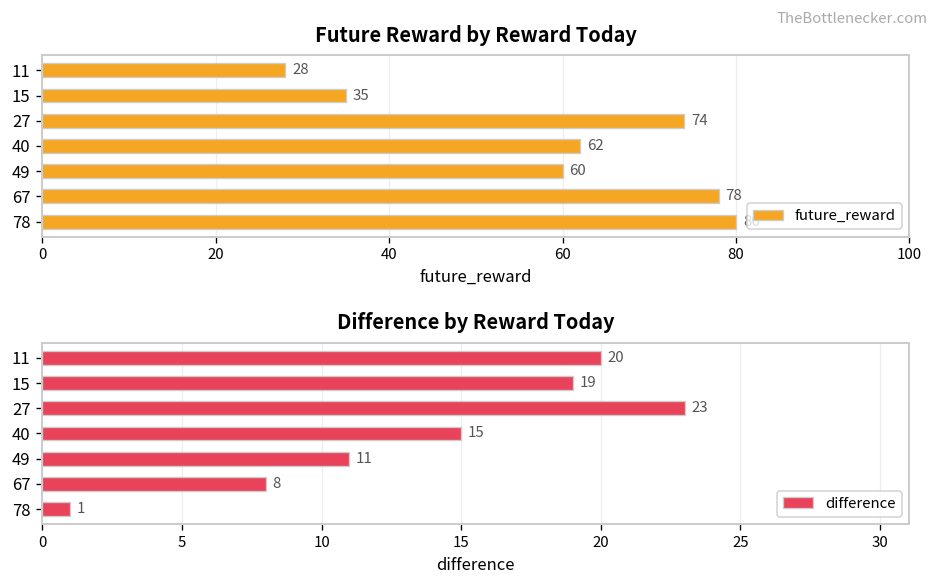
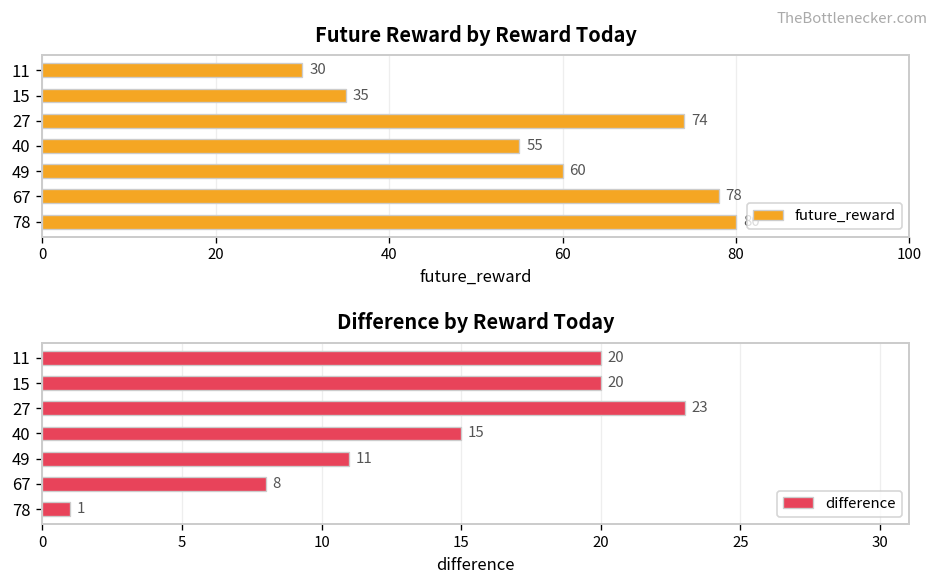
Future Reward by Reward Today, 11: 28 -> 30
Future Reward by Reward Today, 40: 62 -> 55
Difference by Reward Today, 15: 19 -> 20
